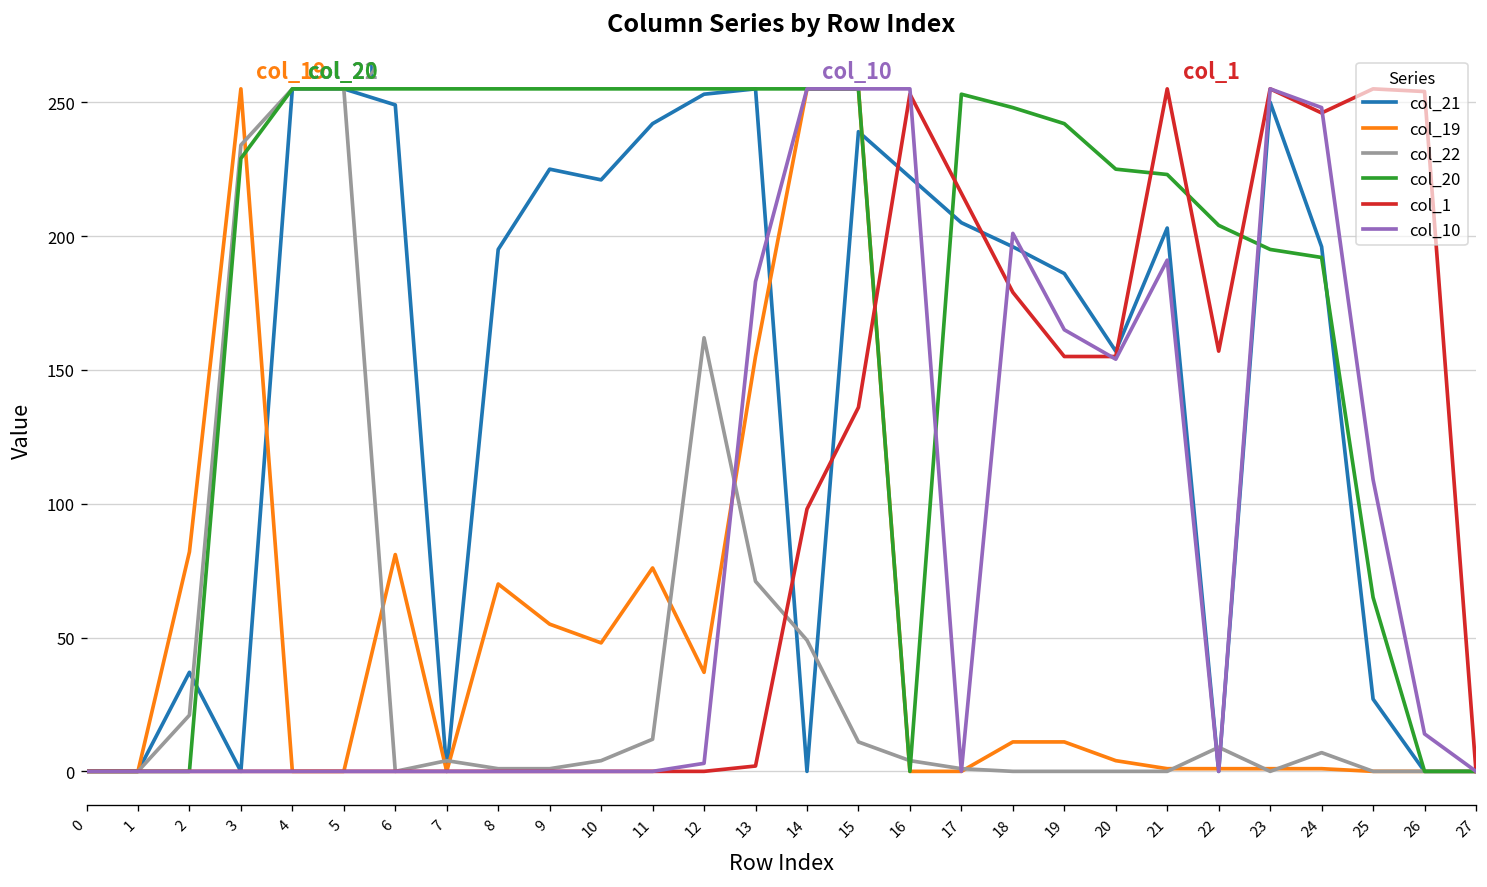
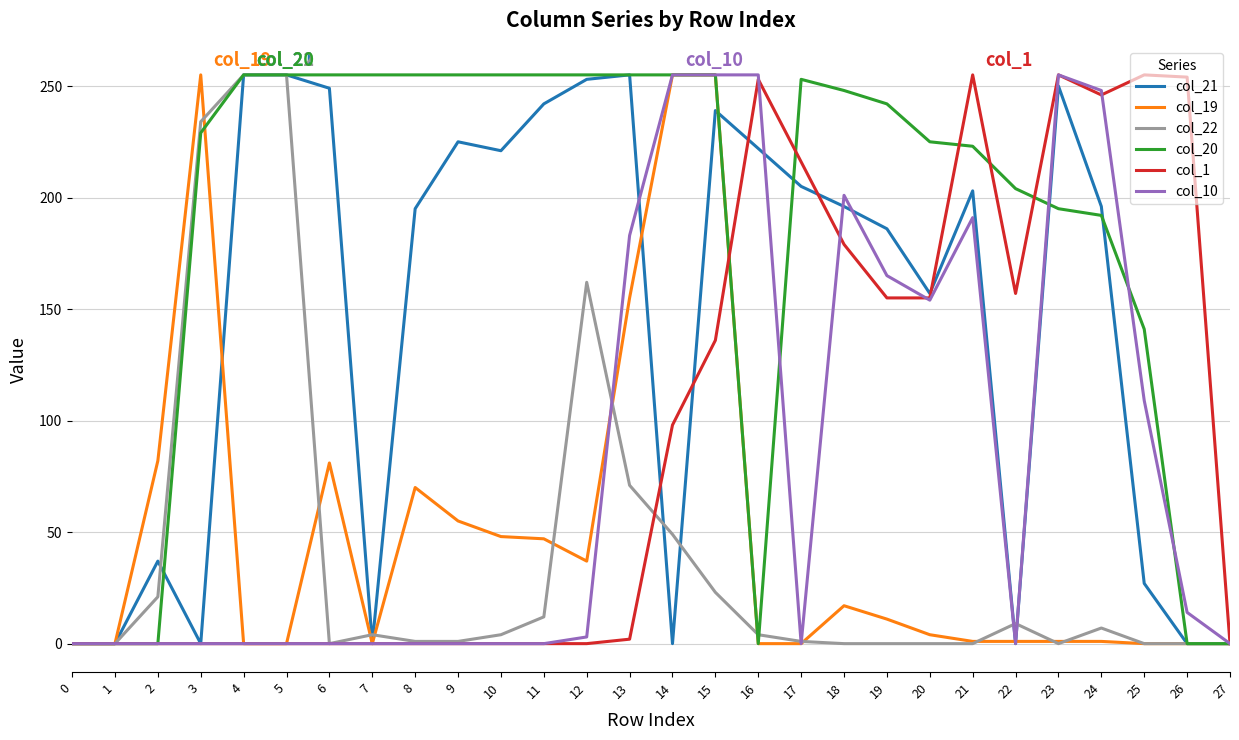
col_19, 11: 76 -> 47
col_22, 15: 11 -> 23
col_19, 18: 11 -> 17
col_20, 25: 65 -> 141
